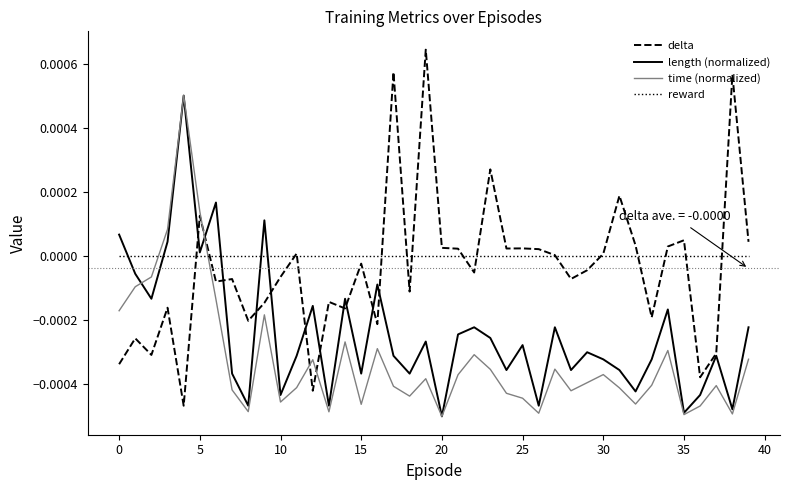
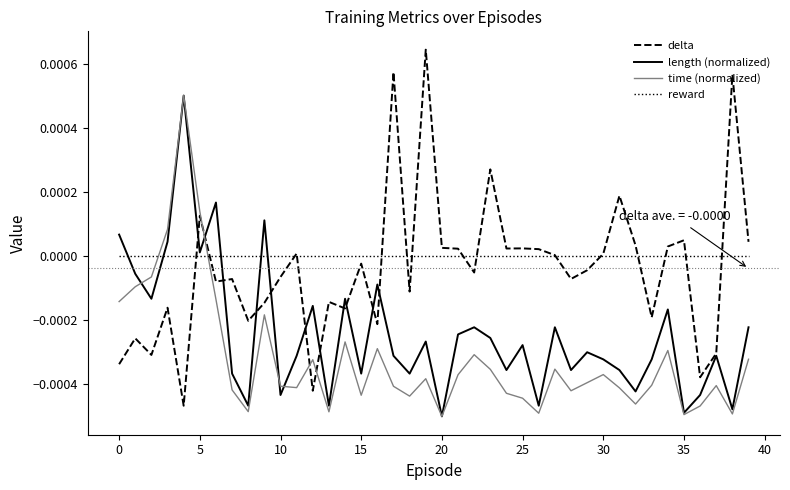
time (normalized), 0: -0.00017 -> -0.00014
time (normalized), 10: -0.00046 -> -0.00041
time (normalized), 15: -0.00046 -> -0.00043
